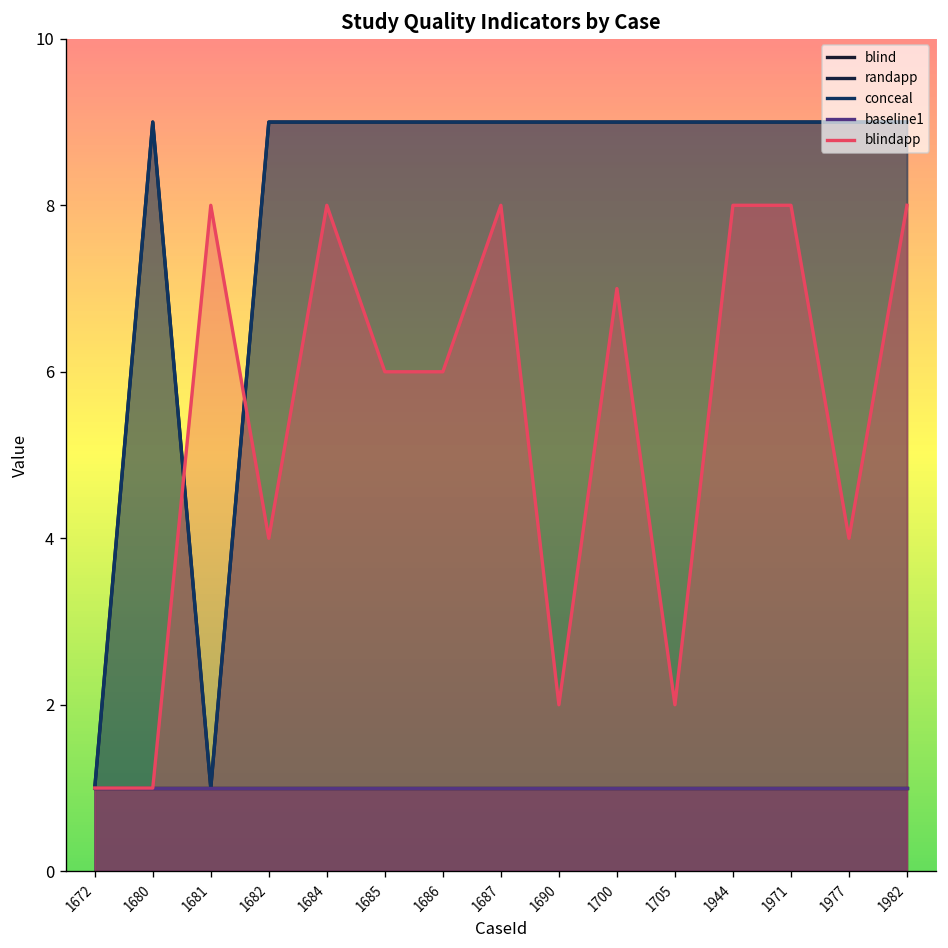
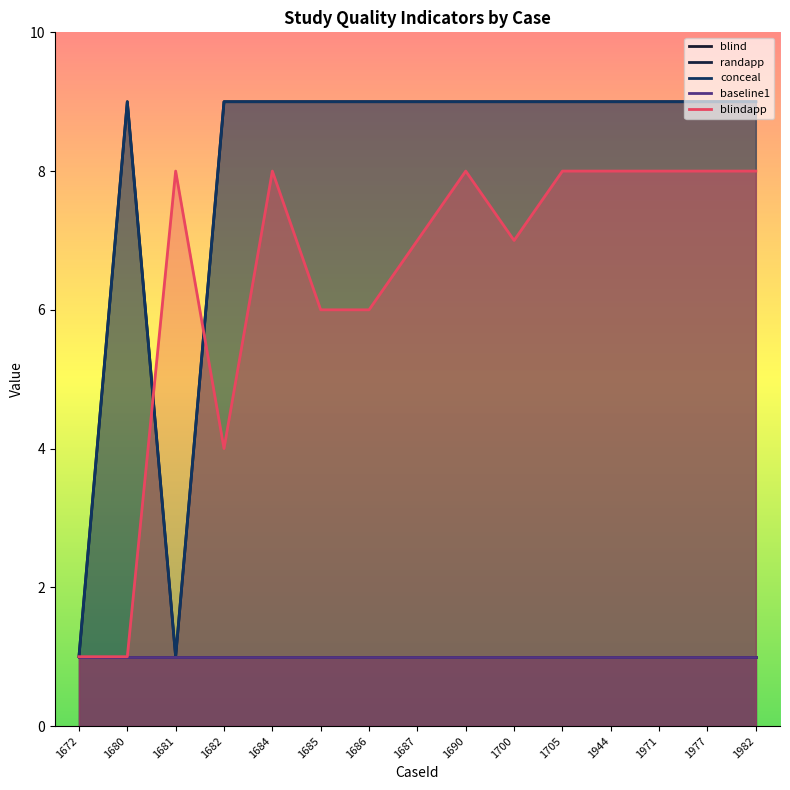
blindapp, 1687: 8 -> 7
blindapp, 1690: 2 -> 8
blindapp, 1705: 2 -> 8
blindapp, 1977: 4 -> 8
